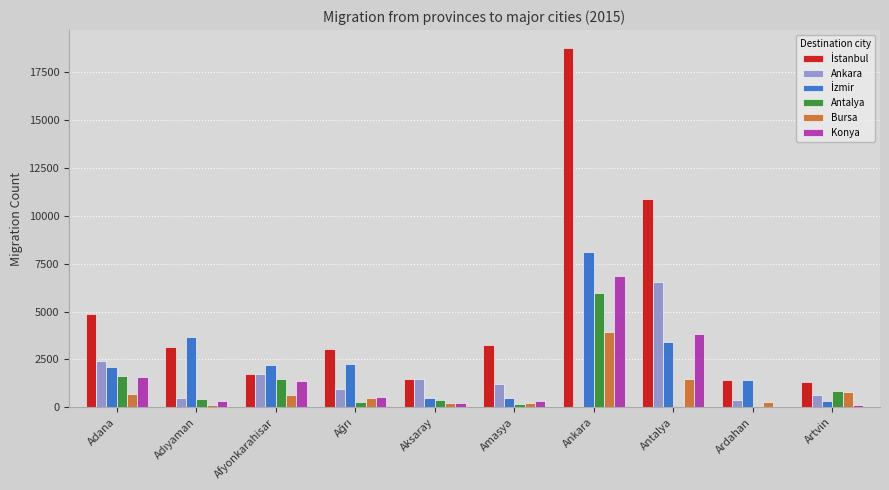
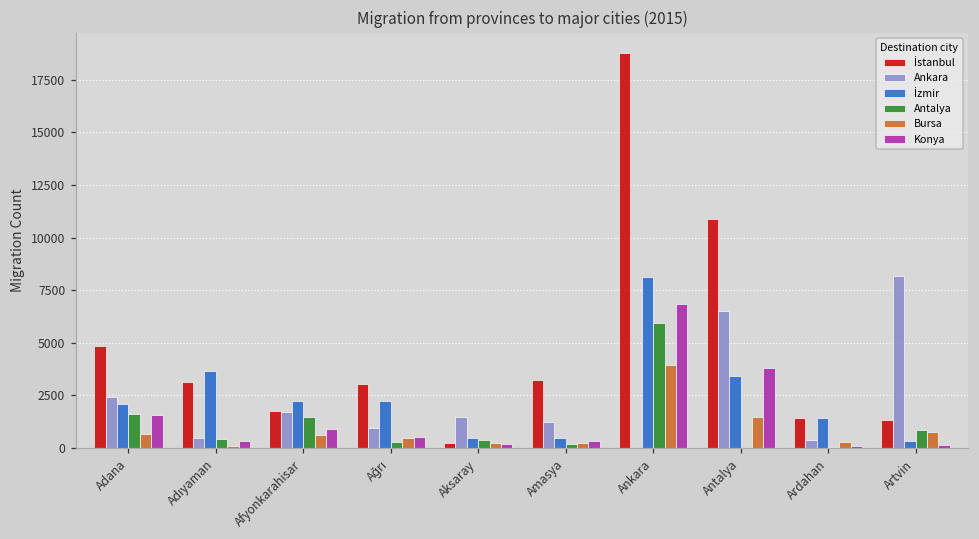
Konya, Afyonkarahisar: 1400 -> 900
İstanbul, Aksaray: 1500 -> 300
Ankara, Artvin: 600 -> 8200
